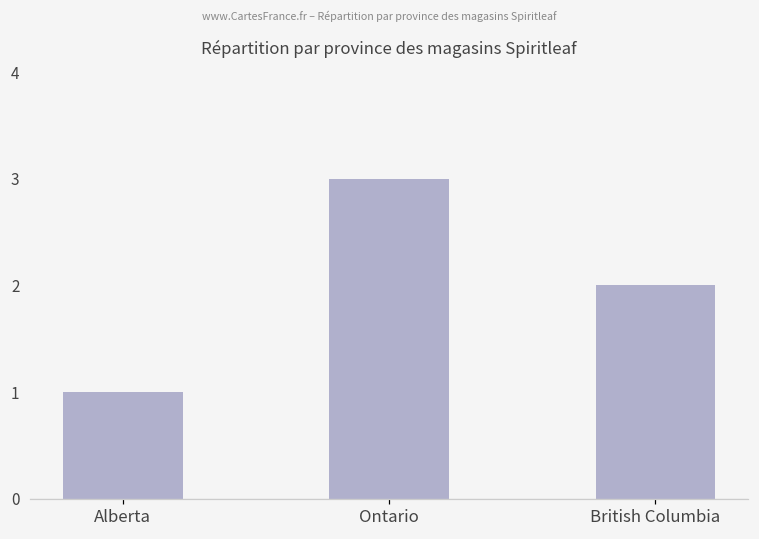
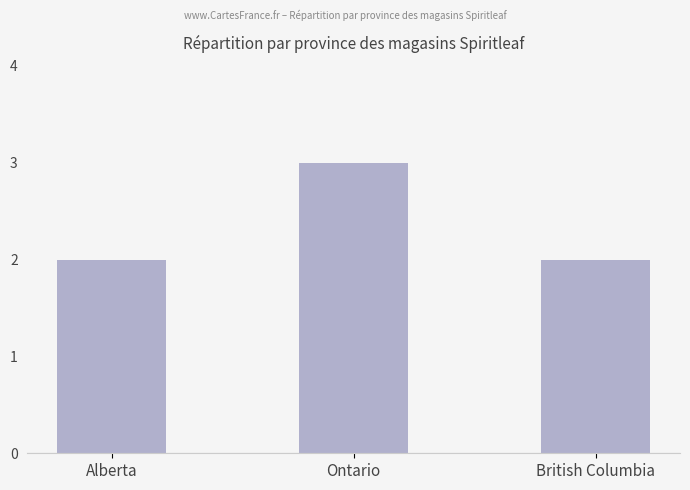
Alberta: 1 -> 2
